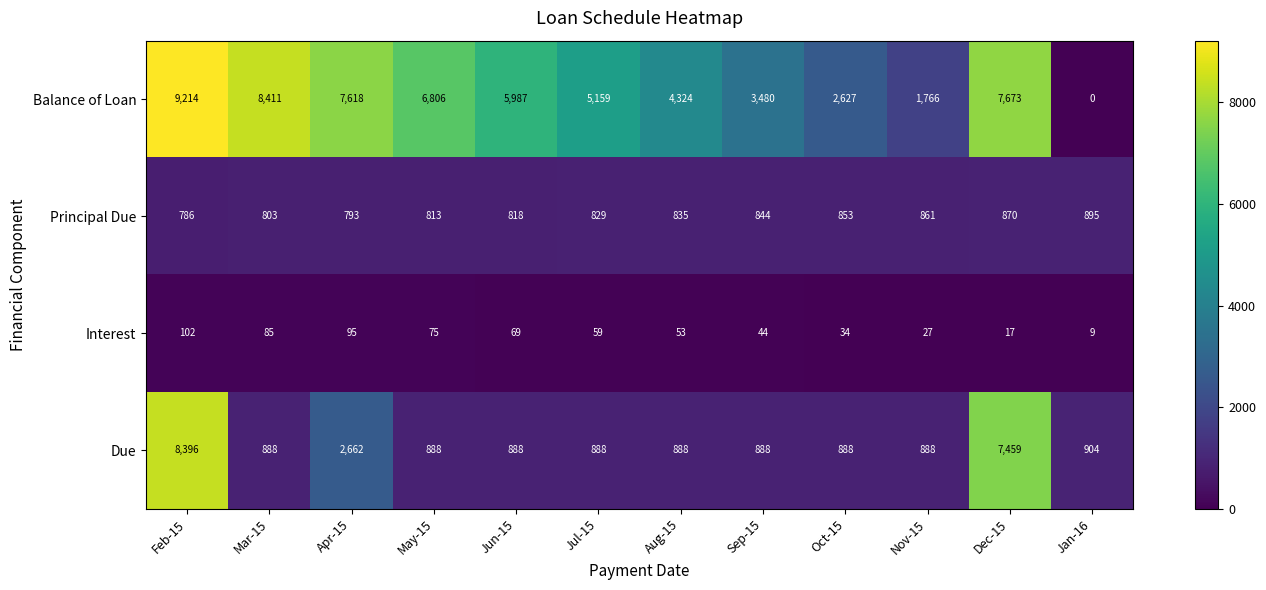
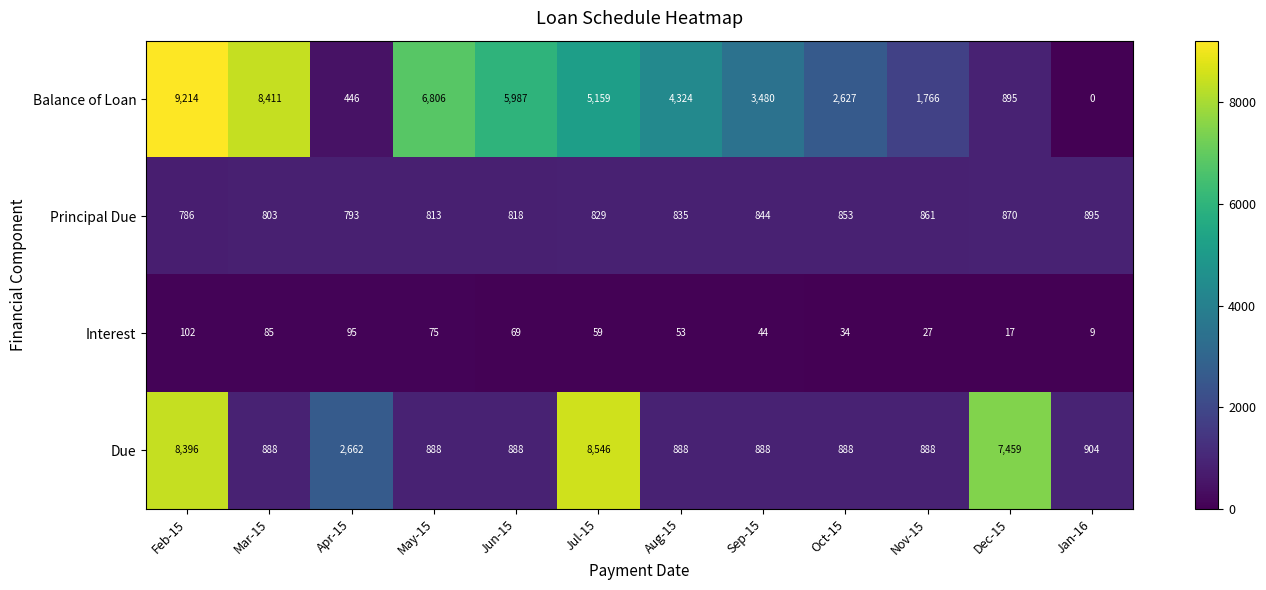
Balance of Loan, Apr-15: 7,618 -> 446
Balance of Loan, Dec-15: 7,673 -> 895
Due, Jul-15: 888 -> 8,546
